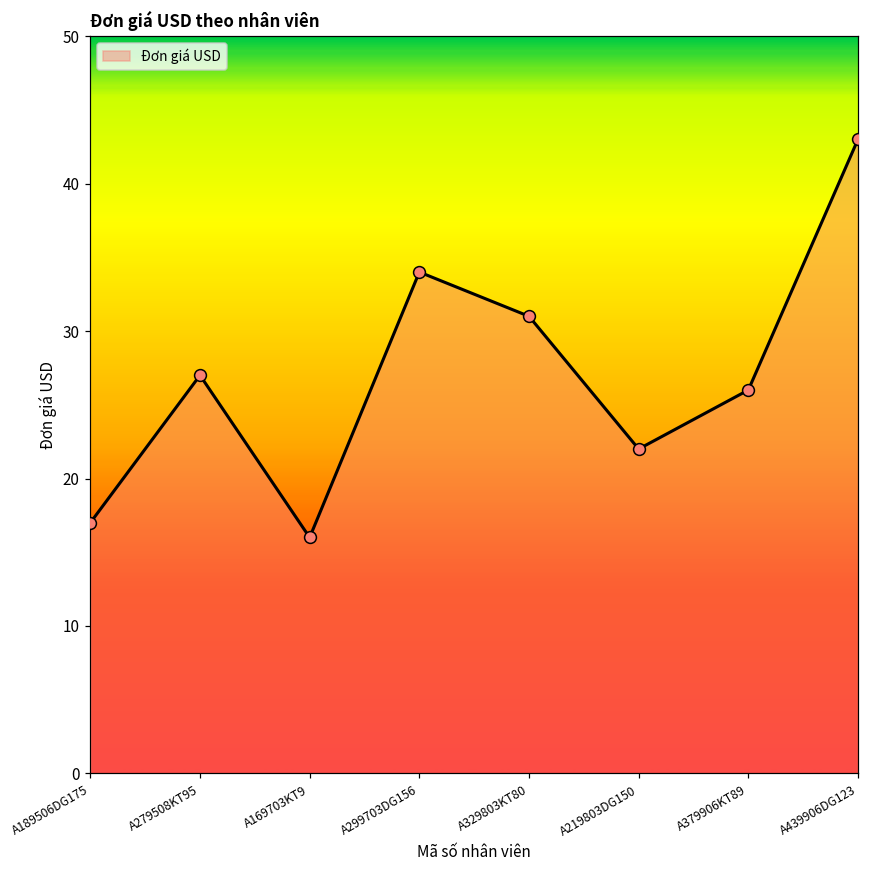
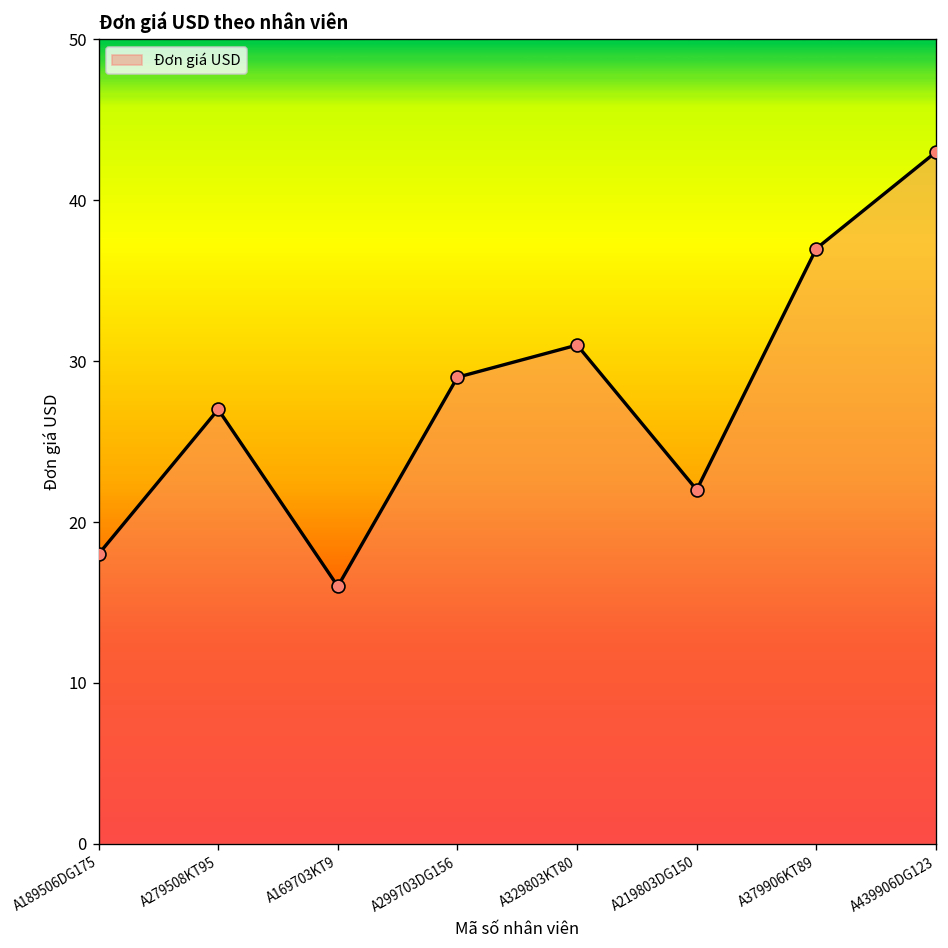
A189506DG175: 17 -> 18
A299703DG156: 34 -> 29
A379906KT89: 26 -> 37
